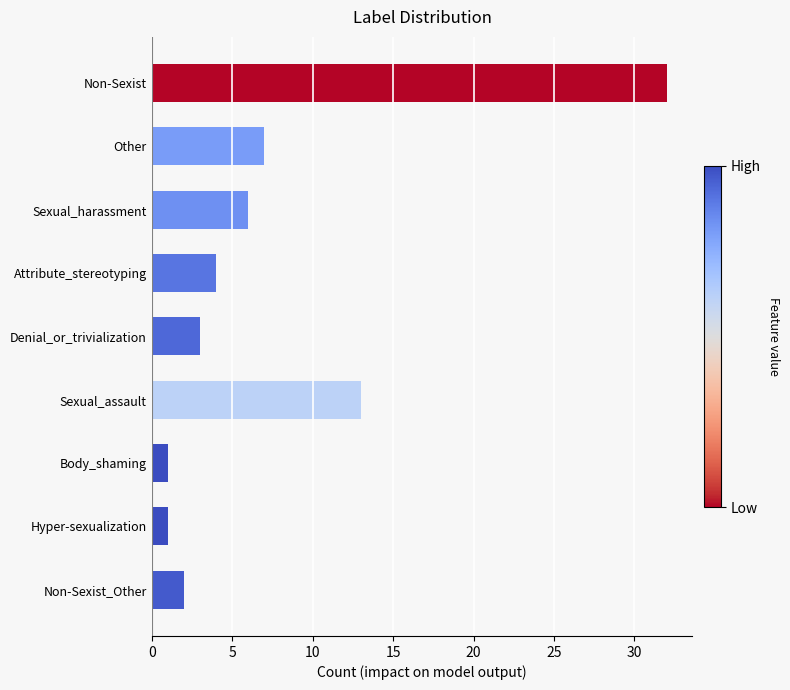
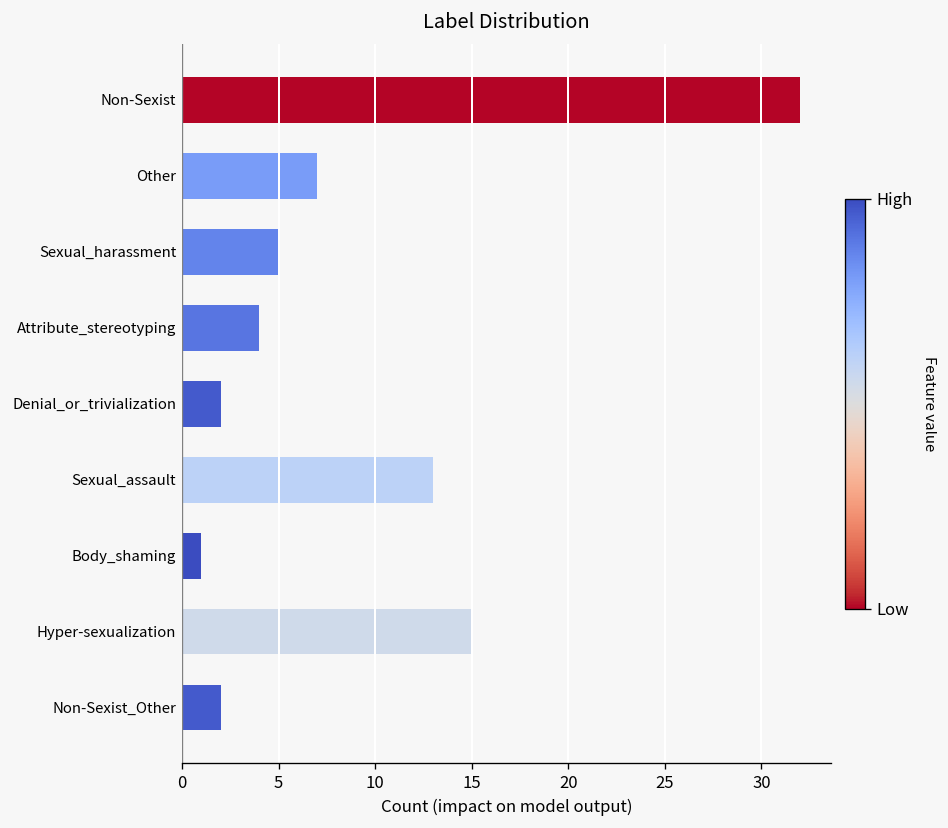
Sexual_harassment: 6 -> 5
Denial_or_trivialization: 3 -> 2
Hyper-sexualization: 1 -> 15
